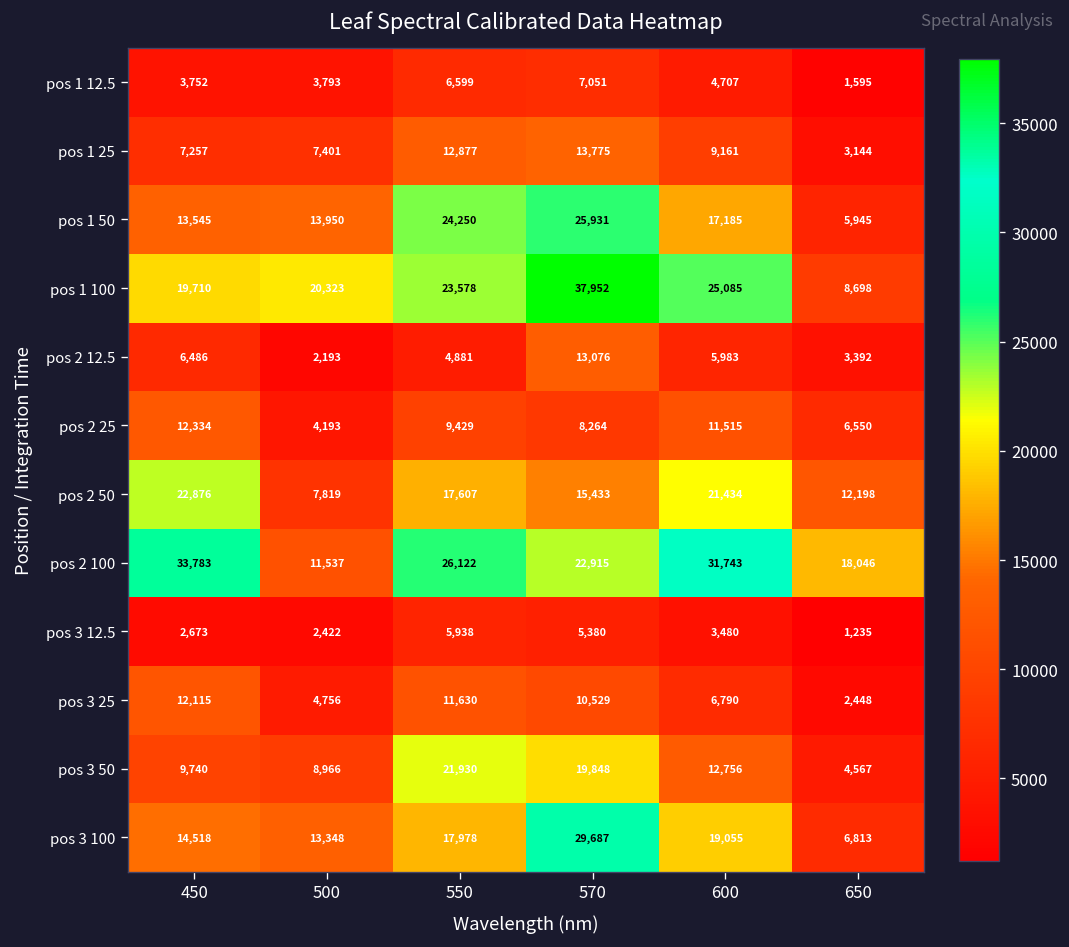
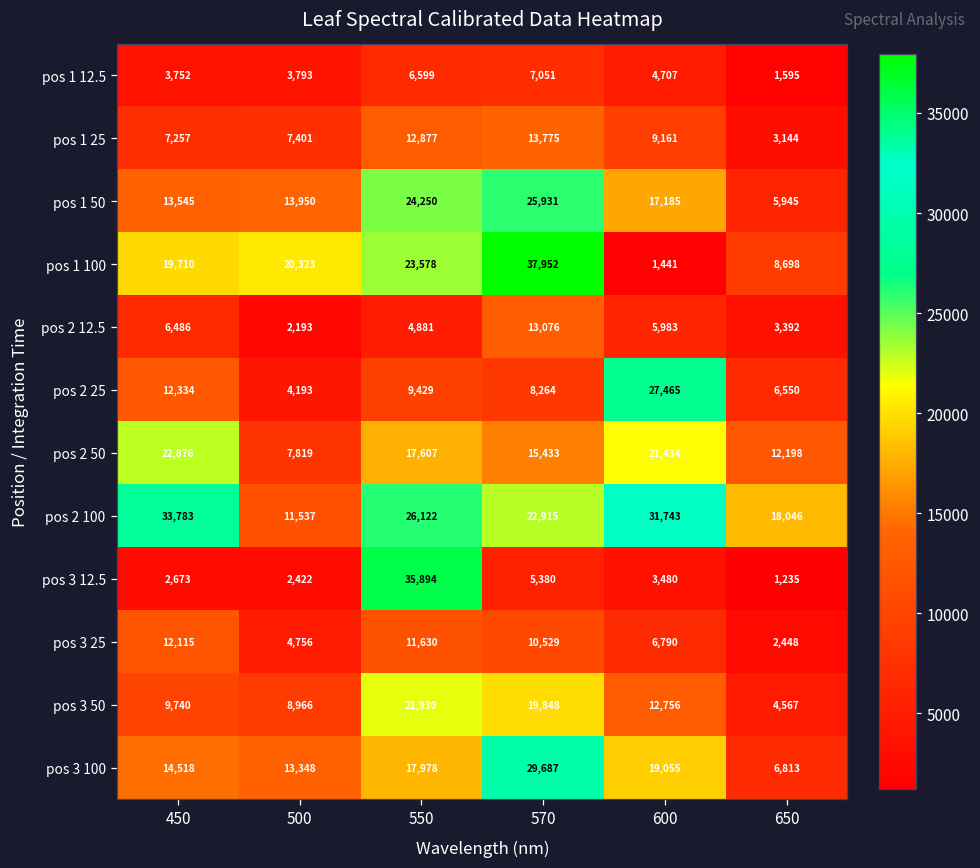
pos 1 100, 600: 25,085 -> 1,441
pos 2 25, 600: 11,515 -> 27,465
pos 3 12.5, 550: 5,938 -> 35,894
